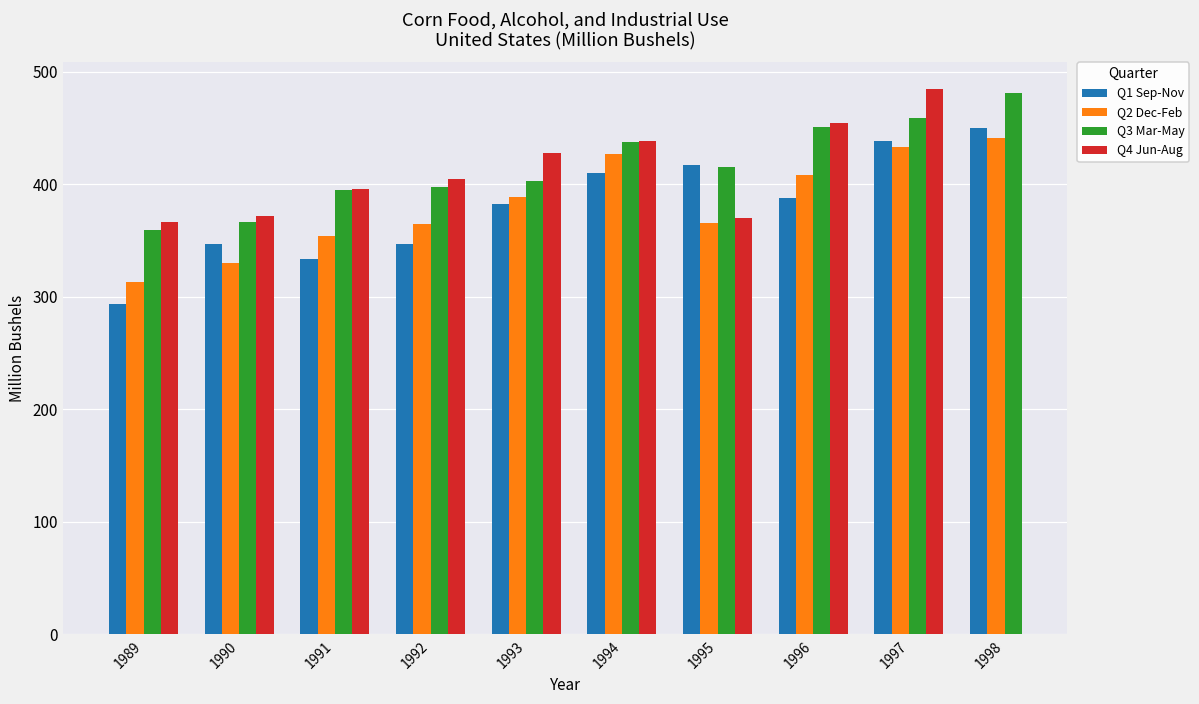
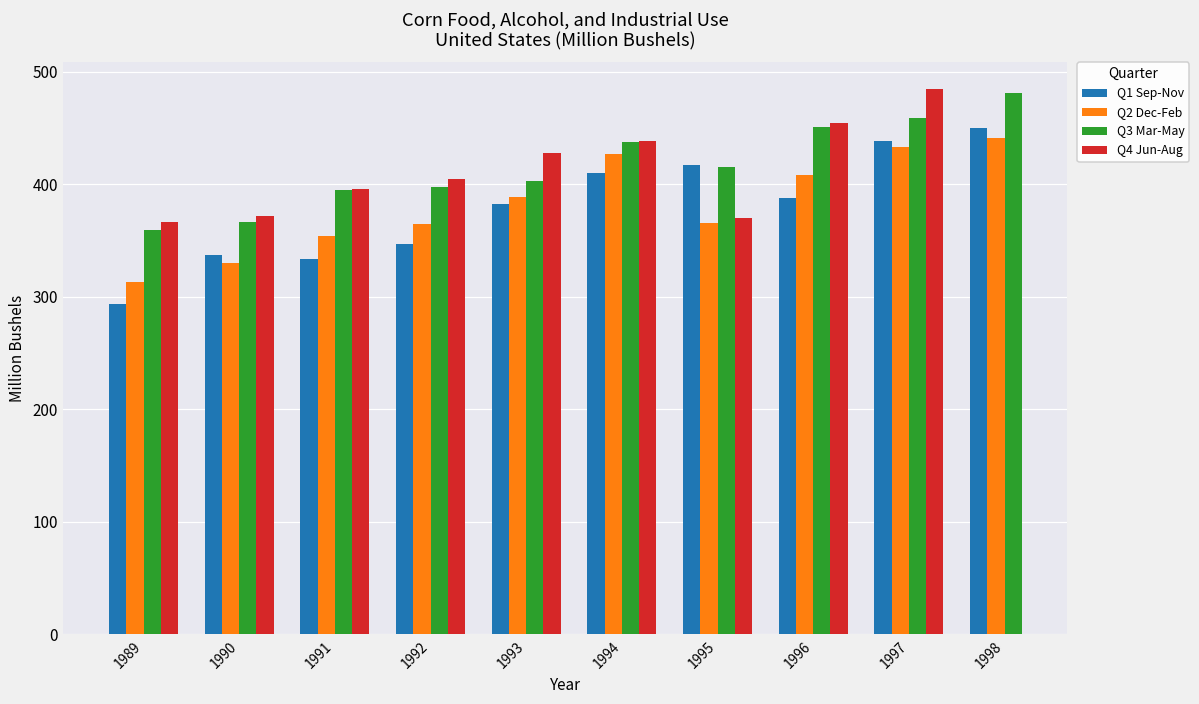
Q1 Sep-Nov, 1990: 347 -> 338
